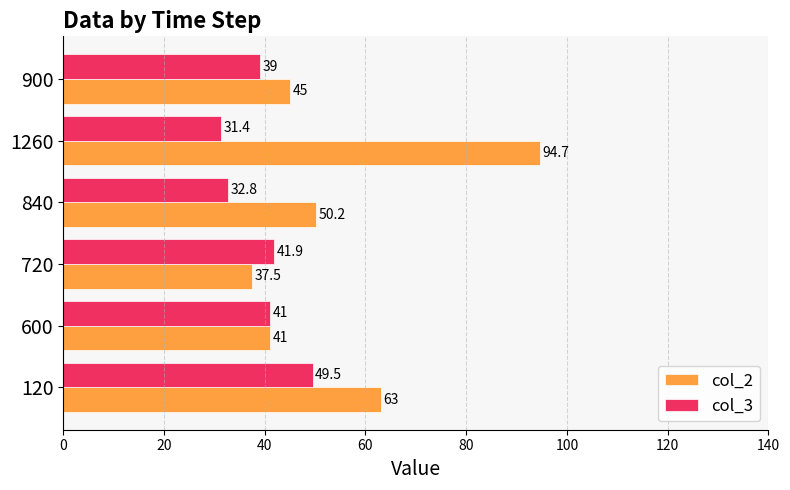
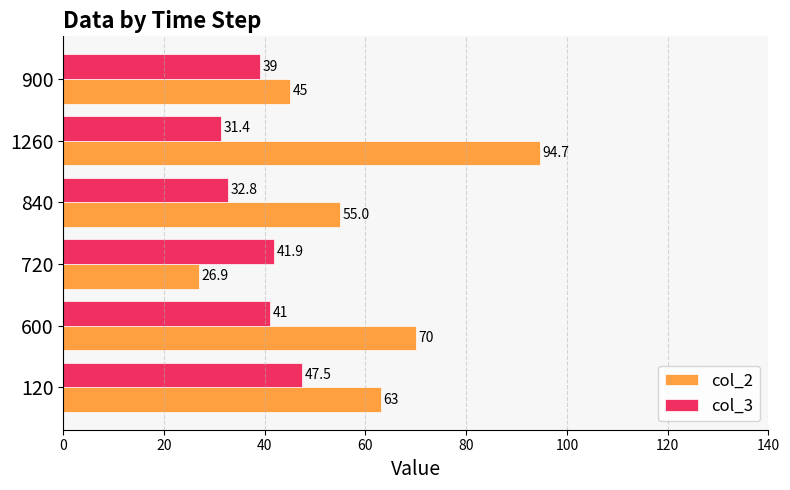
col_2, 840: 50.2 -> 55.0
col_2, 720: 37.5 -> 26.9
col_2, 600: 41 -> 70
col_3, 120: 49.5 -> 47.5
